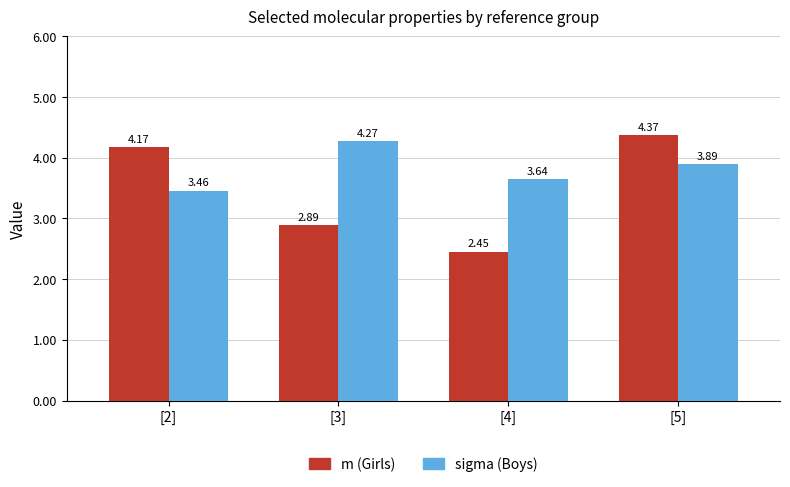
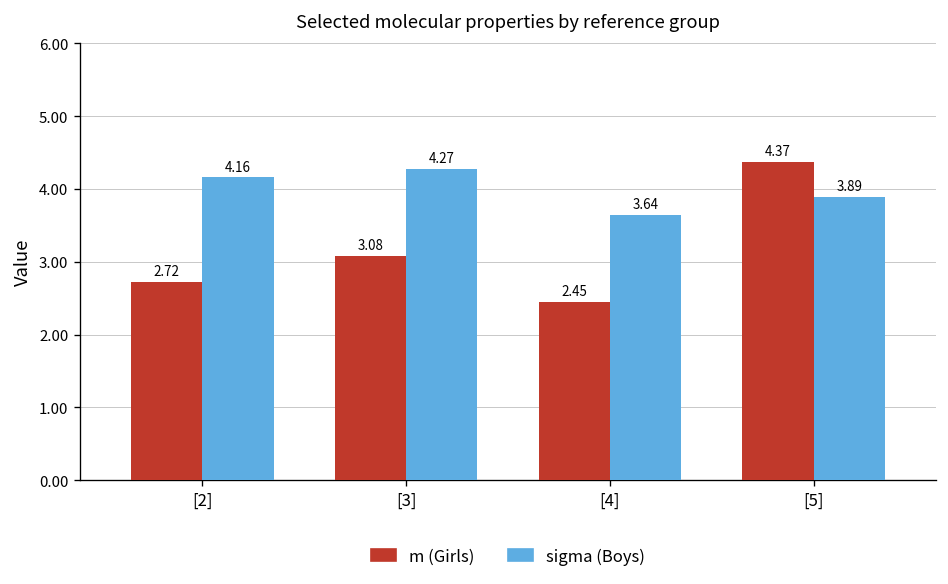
m (Girls), [2]: 4.17 -> 2.72
sigma (Boys), [2]: 3.46 -> 4.16
m (Girls), [3]: 2.89 -> 3.08
